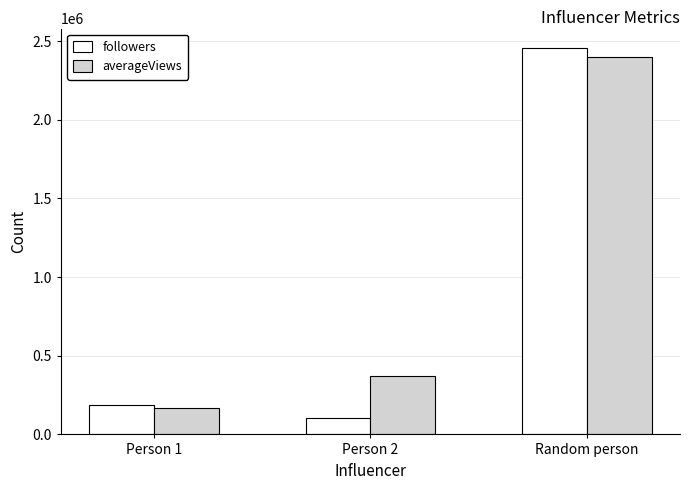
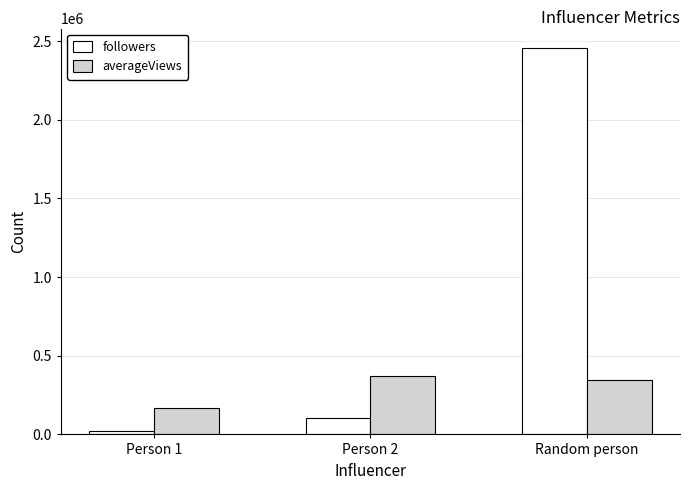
followers, Person 1: 190000 -> 20000
averageViews, Random person: 2400000 -> 350000
